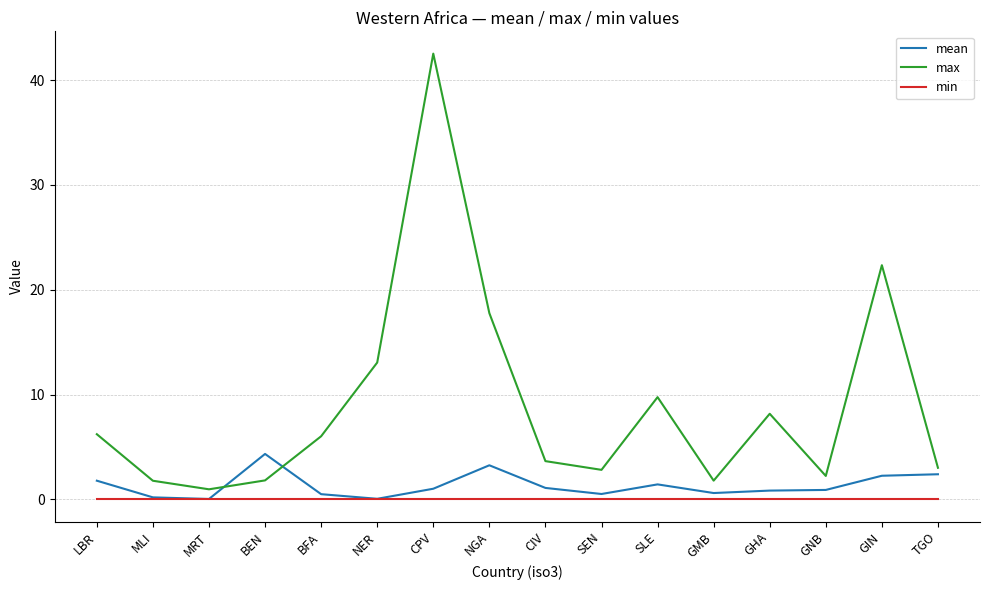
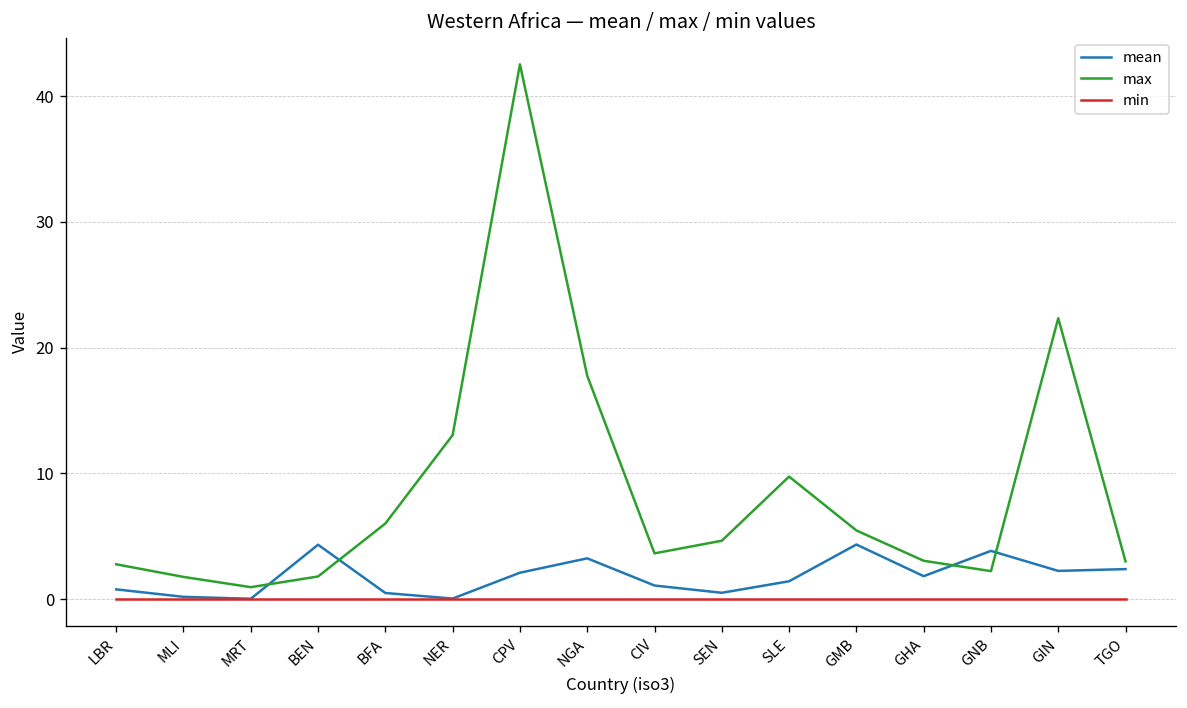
mean, LBR: 1.8 -> 0.8
max, LBR: 6.2 -> 2.8
mean, CPV: 1.0 -> 2.1
max, SEN: 2.8 -> 4.7
mean, GMB: 0.6 -> 4.4
max, GMB: 1.8 -> 5.5
mean, GHA: 0.8 -> 1.8
max, GHA: 8.2 -> 3.1
mean, GNB: 0.9 -> 3.8
